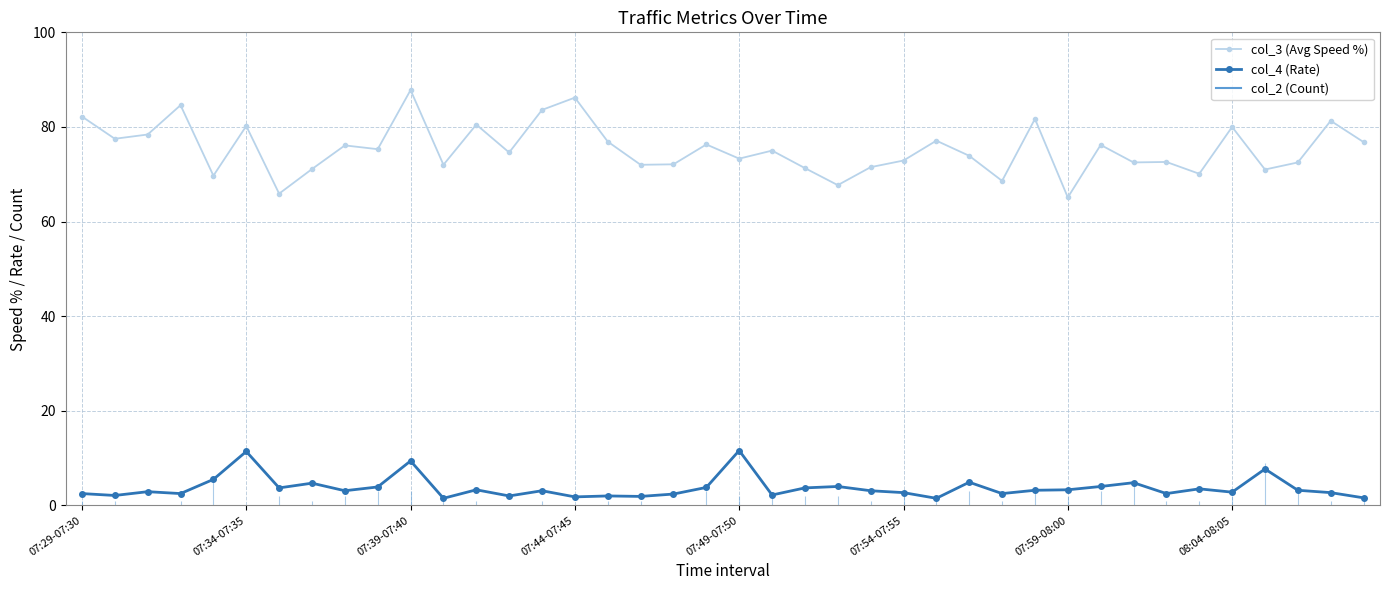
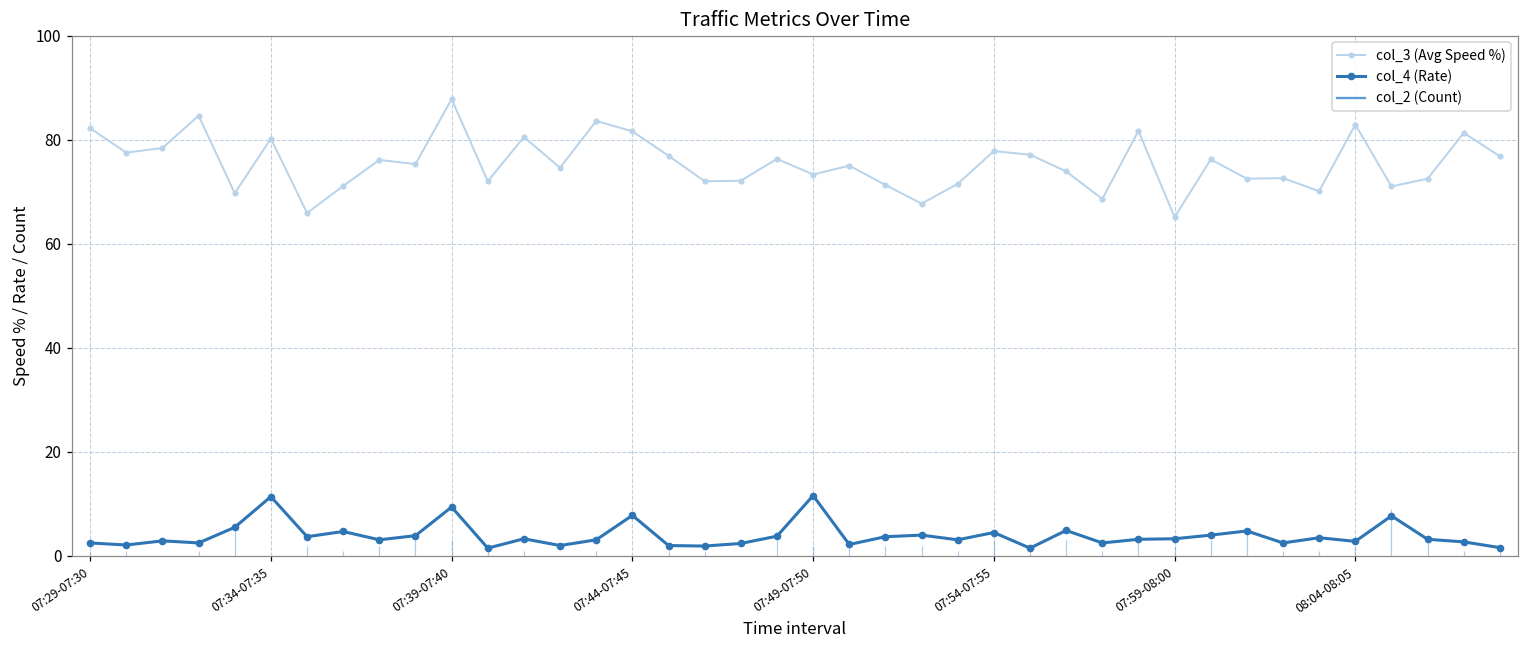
col_3 (Avg Speed %), 07:44-07:45: 86 -> 82
col_4 (Rate), 07:44-07:45: 2 -> 8
col_3 (Avg Speed %), 07:54-07:55: 73 -> 78
col_4 (Rate), 07:54-07:55: 3 -> 5
col_3 (Avg Speed %), 08:04-08:05: 80 -> 83
